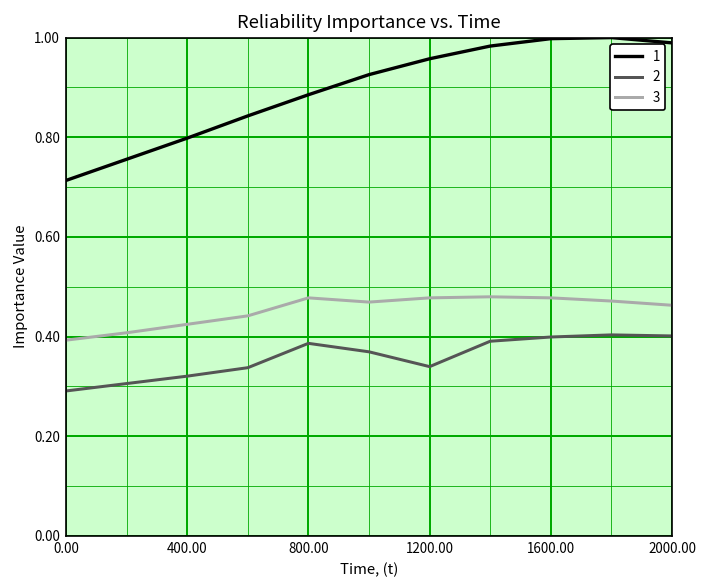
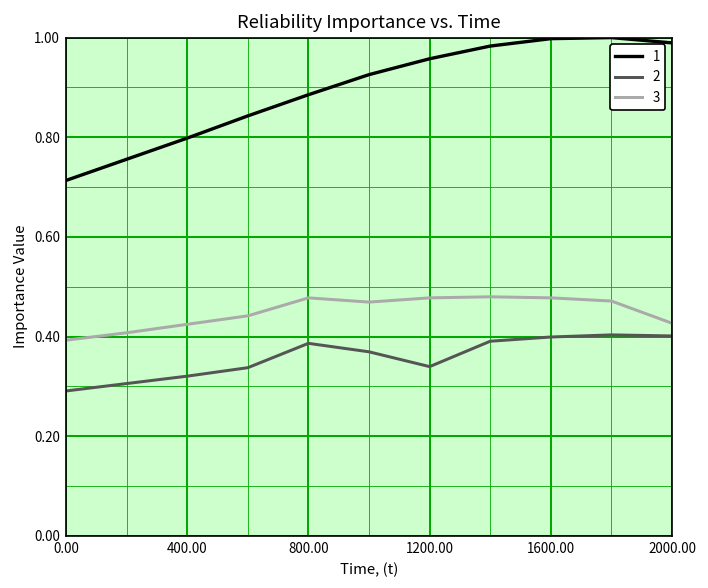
3, 2000.00: 0.46 -> 0.43
